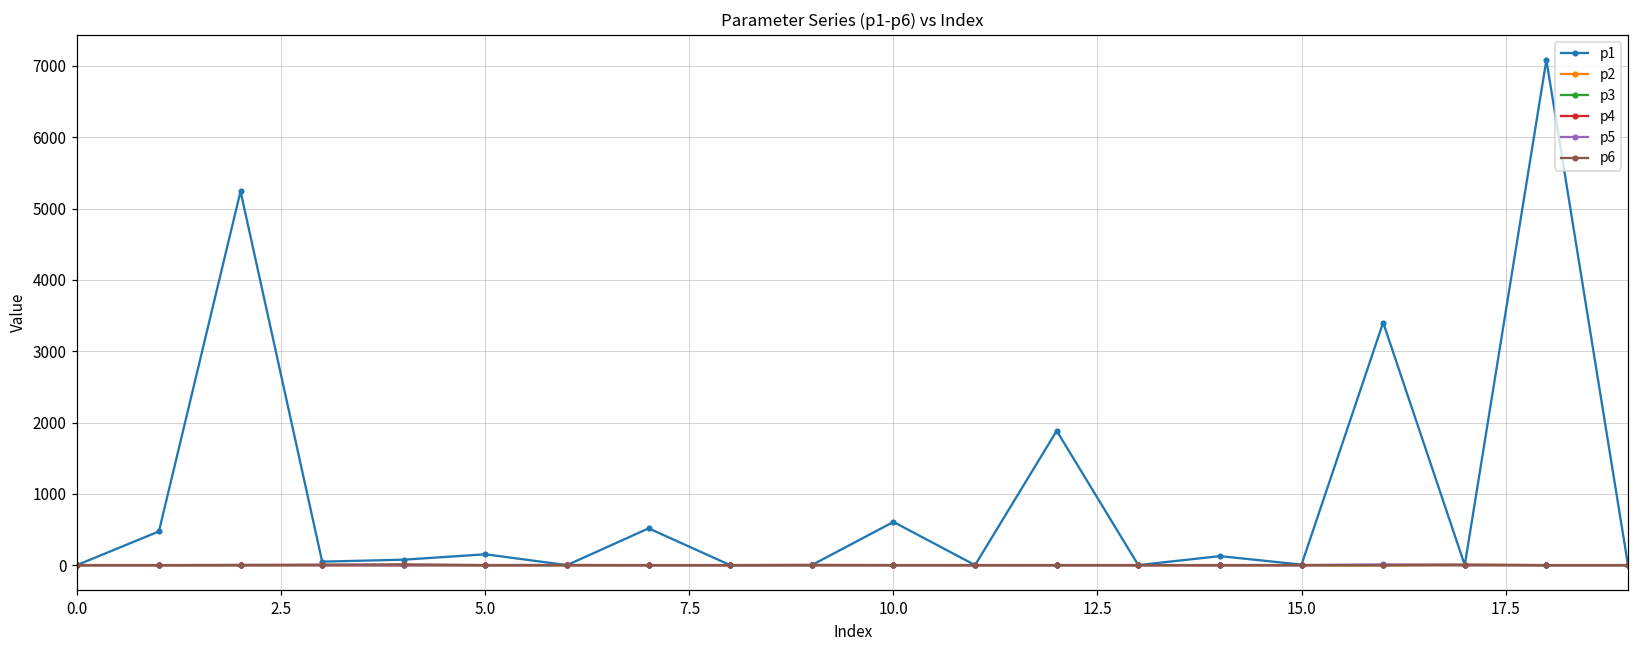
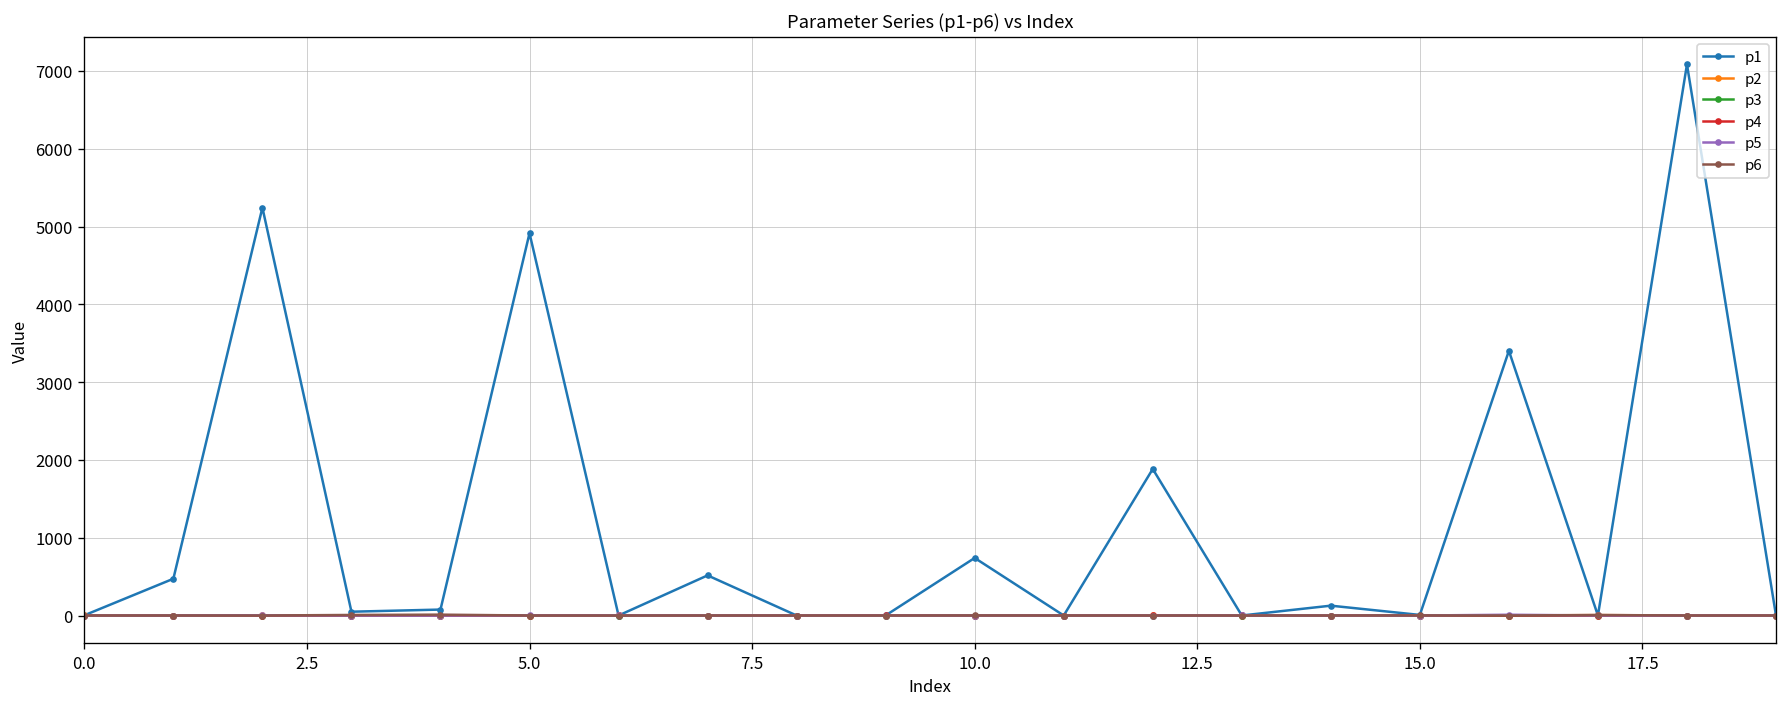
p1, 5.0: 200 -> 4900
p1, 10.0: 600 -> 700
